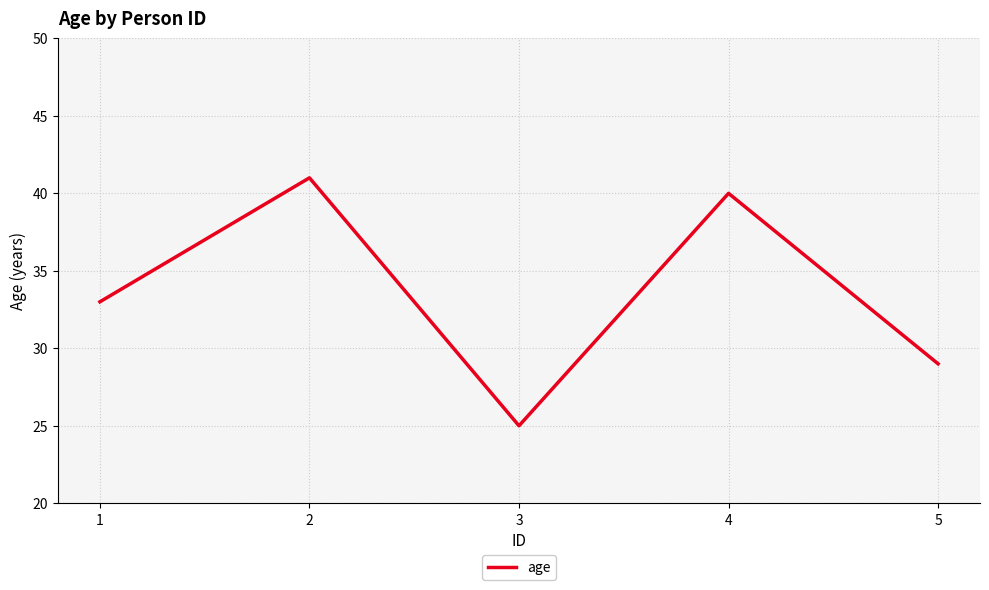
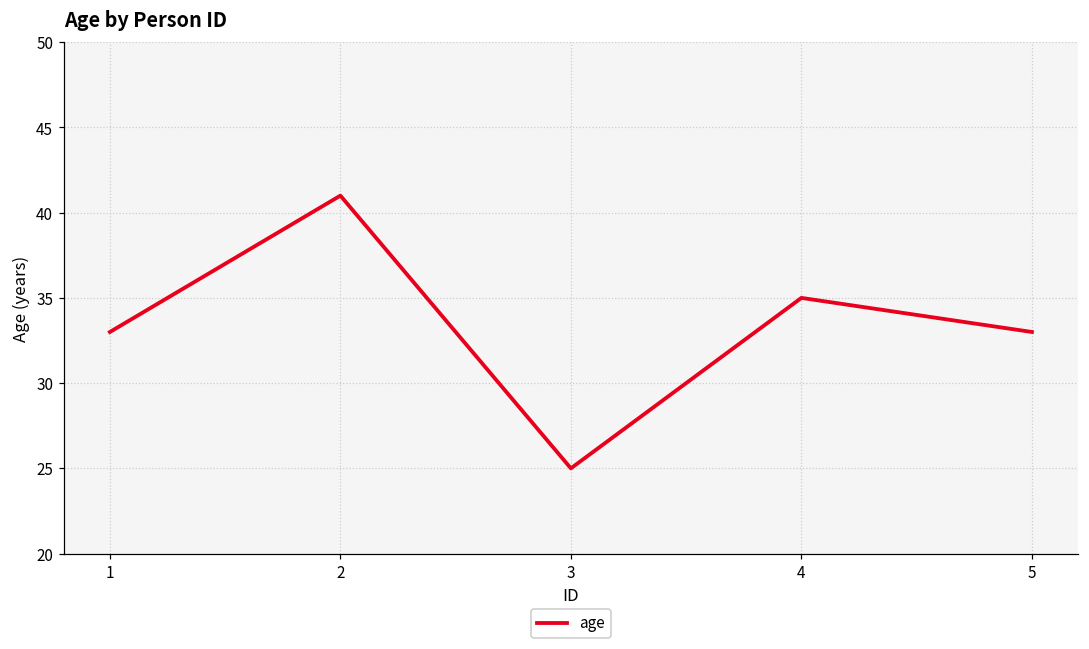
4: 40 -> 35
5: 29 -> 33
